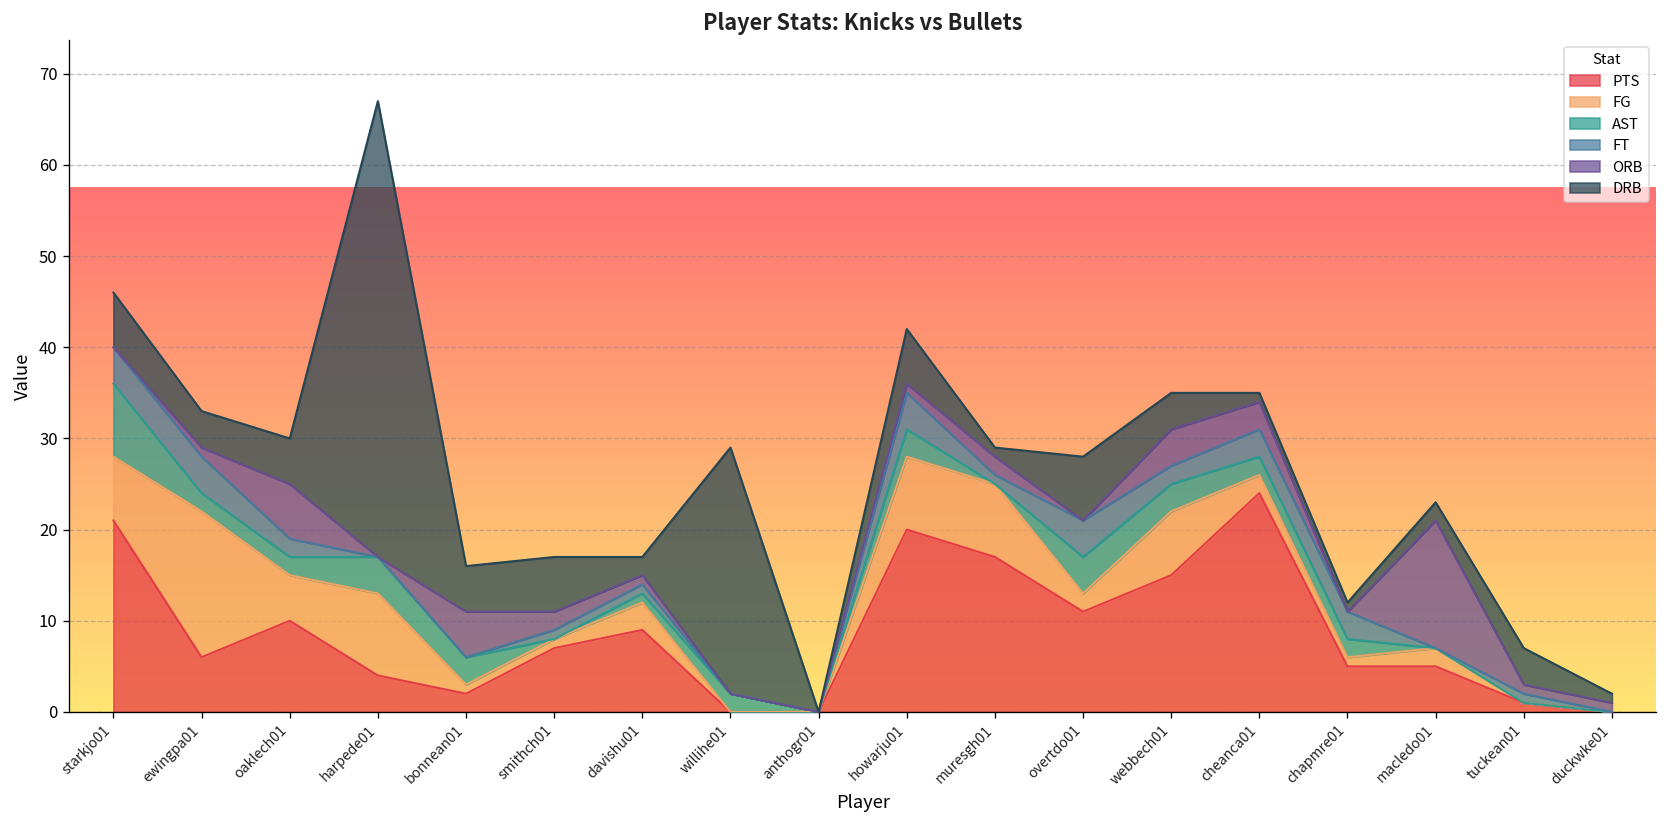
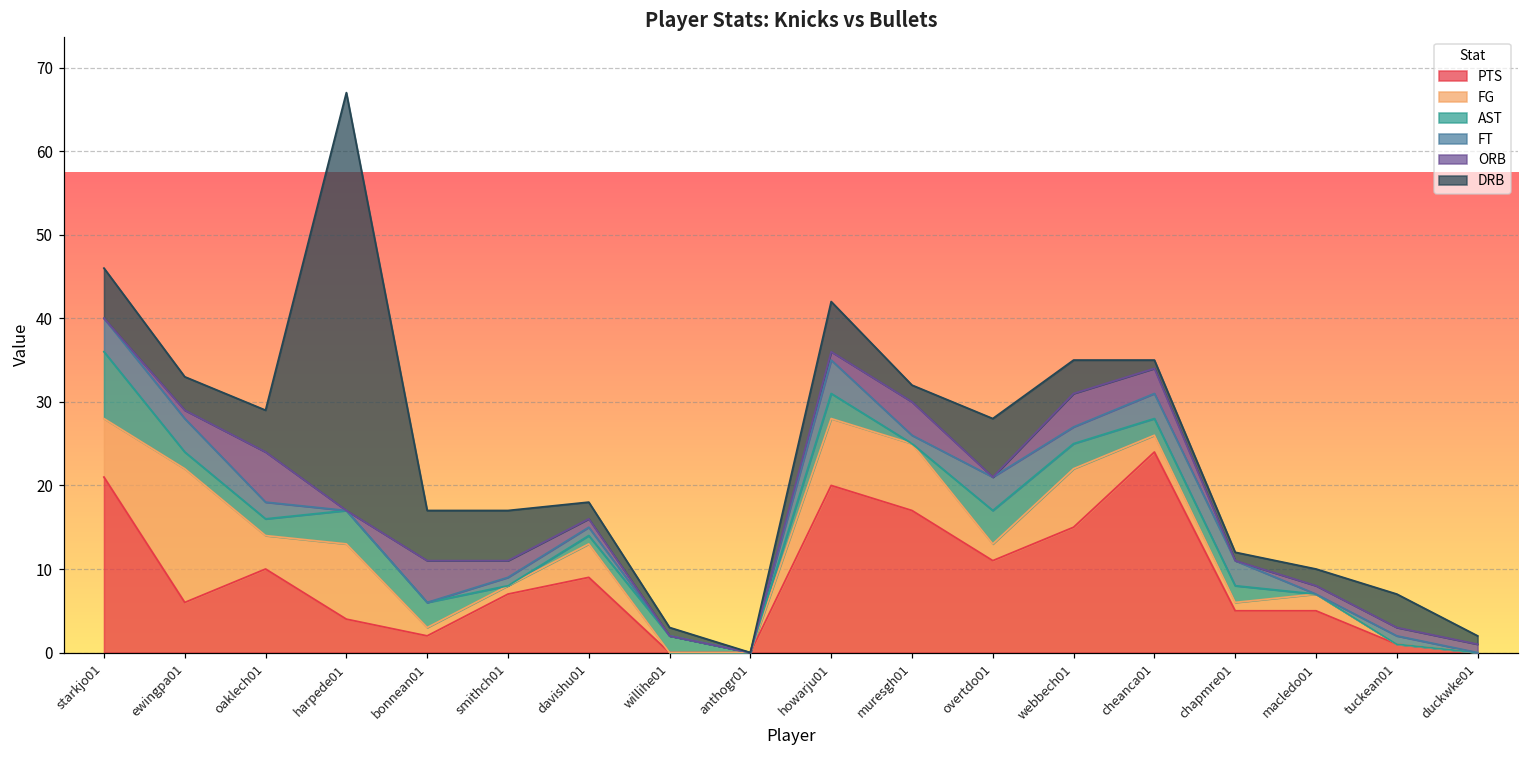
FG, oaklech01: 5 -> 4
DRB, bonnean01: 5 -> 6
FG, davishu01: 3 -> 4
DRB, willihe01: 27 -> 1
ORB, muresgh01: 2 -> 4
DRB, muresgh01: 1 -> 2
ORB, macledo01: 14 -> 1
